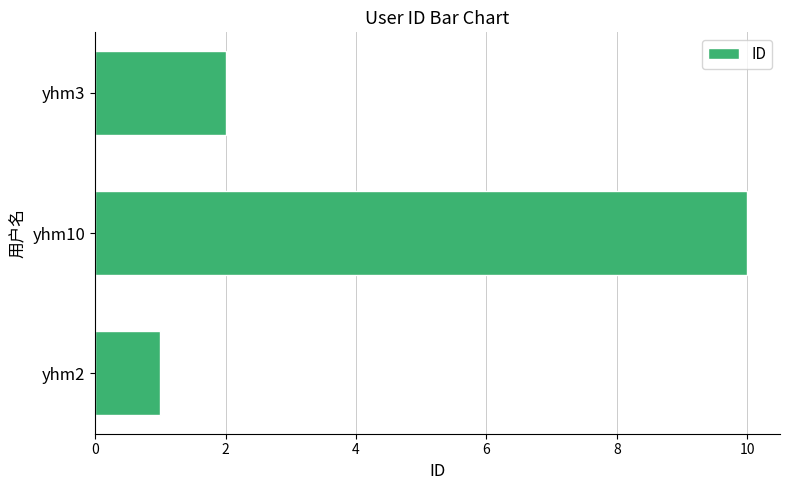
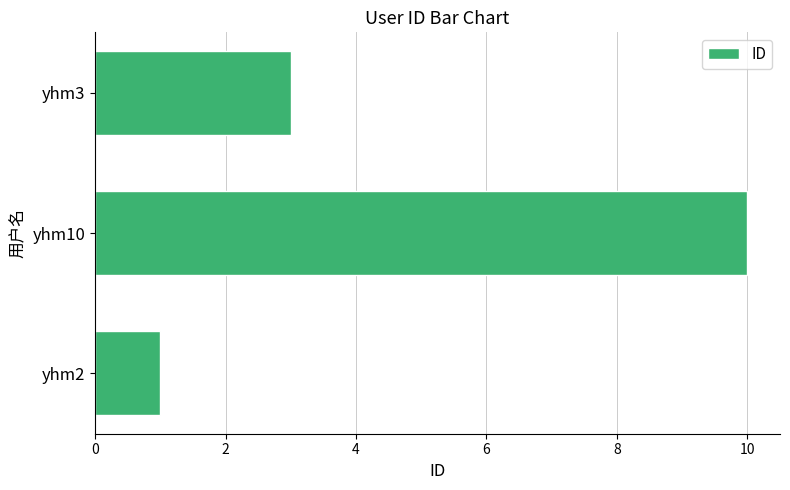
yhm3: 2 -> 3
